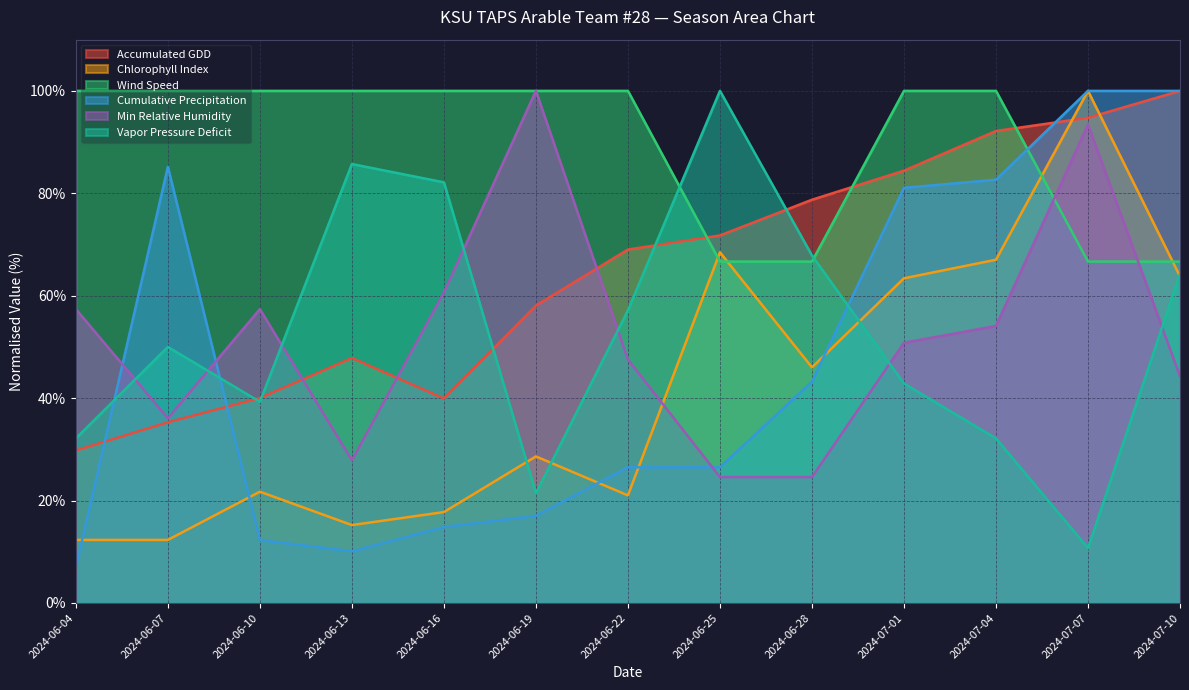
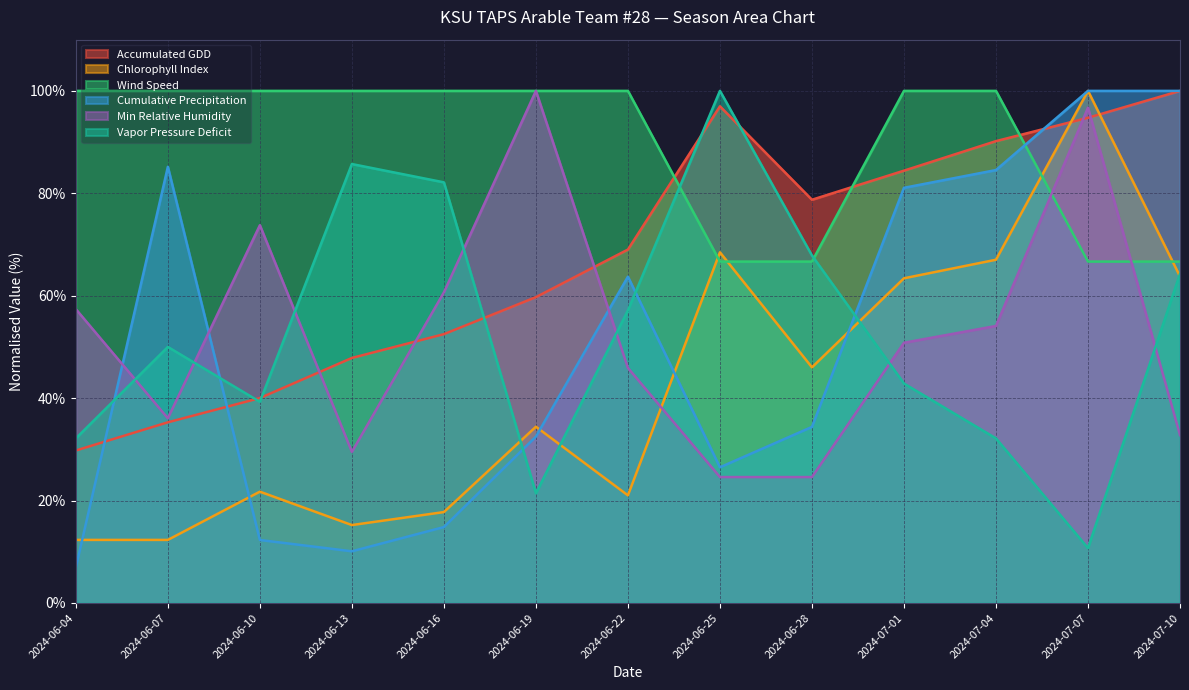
Min Relative Humidity, 2024-06-10: 57% -> 74%
Min Relative Humidity, 2024-06-13: 28% -> 30%
Accumulated GDD, 2024-06-16: 40% -> 52%
Accumulated GDD, 2024-06-19: 58% -> 60%
Chlorophyll Index, 2024-06-19: 29% -> 34%
Cumulative Precipitation, 2024-06-19: 17% -> 32%
Cumulative Precipitation, 2024-06-22: 26% -> 64%
Min Relative Humidity, 2024-06-22: 48% -> 46%
Accumulated GDD, 2024-06-25: 72% -> 97%
Cumulative Precipitation, 2024-06-28: 43% -> 34%
Accumulated GDD, 2024-07-04: 92% -> 90%
Cumulative Precipitation, 2024-07-04: 83% -> 85%
Min Relative Humidity, 2024-07-07: 93% -> 97%
Min Relative Humidity, 2024-07-10: 44% -> 33%
